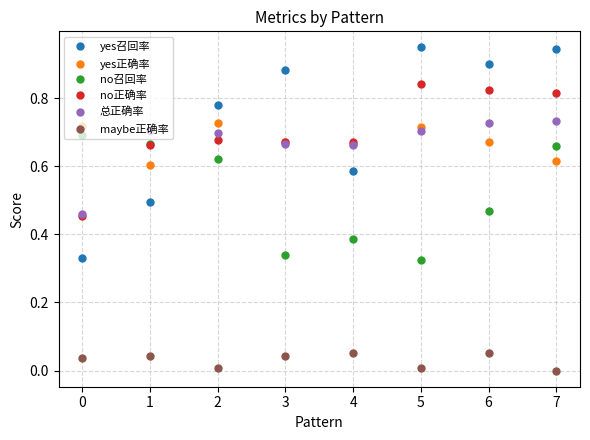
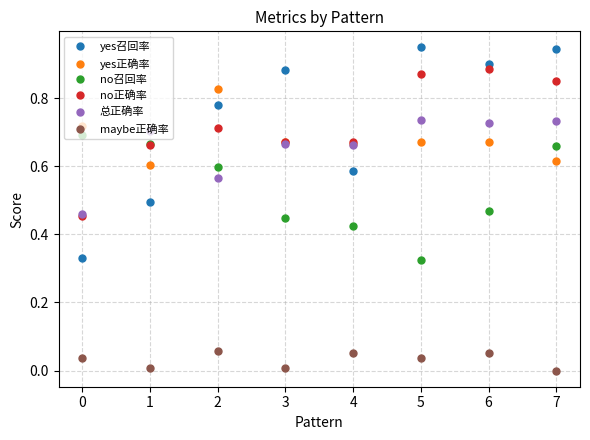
maybe正确率, 1: 0.04 -> 0.01
yes正确率, 2: 0.73 -> 0.83
no召回率, 2: 0.62 -> 0.60
no正确率, 2: 0.68 -> 0.71
总正确率, 2: 0.70 -> 0.57
maybe正确率, 2: 0.01 -> 0.06
no召回率, 3: 0.34 -> 0.45
maybe正确率, 3: 0.04 -> 0.01
no召回率, 4: 0.39 -> 0.43
yes正确率, 5: 0.72 -> 0.67
no正确率, 5: 0.84 -> 0.87
总正确率, 5: 0.70 -> 0.74
maybe正确率, 5: 0.01 -> 0.04
no正确率, 6: 0.82 -> 0.88
no正确率, 7: 0.82 -> 0.85
